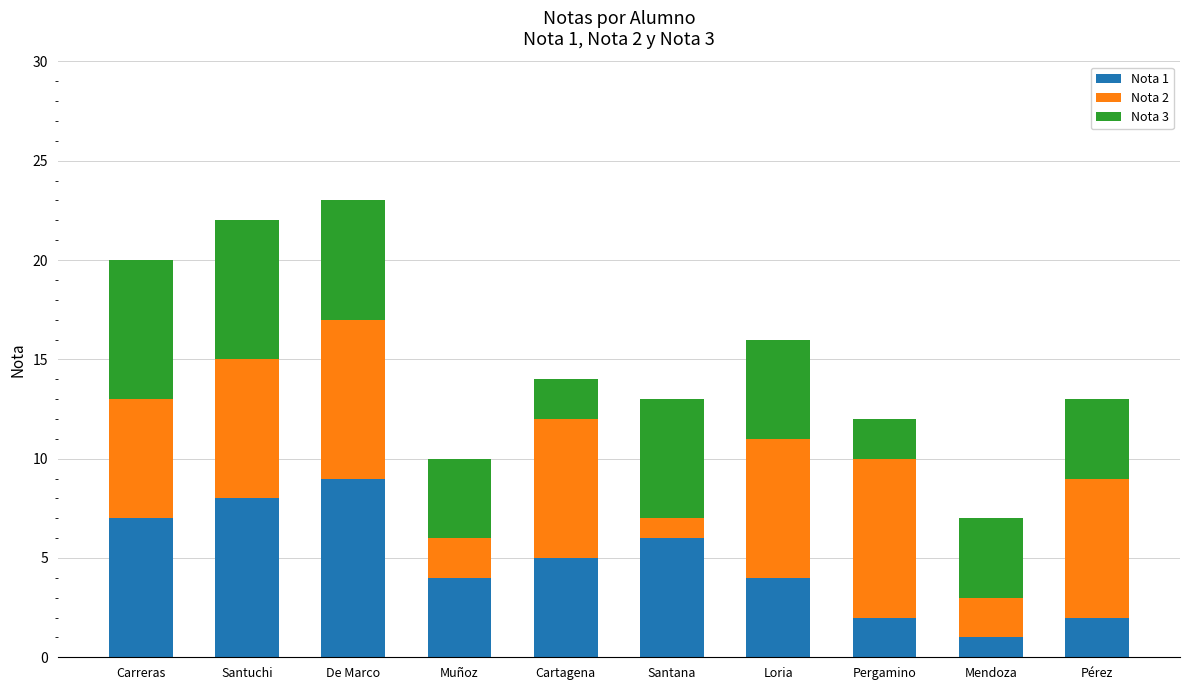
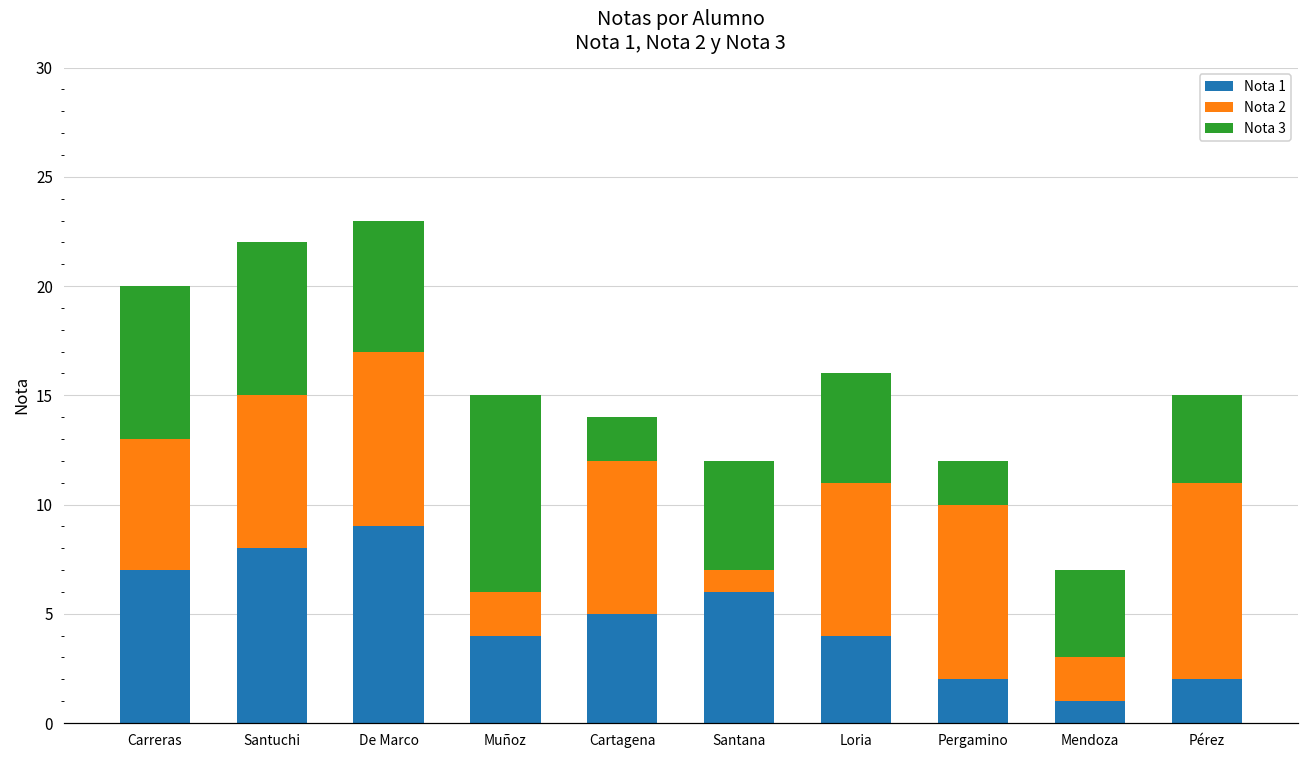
Nota 3, Muñoz: 4 -> 9
Nota 3, Santana: 6 -> 5
Nota 2, Pérez: 7 -> 9
